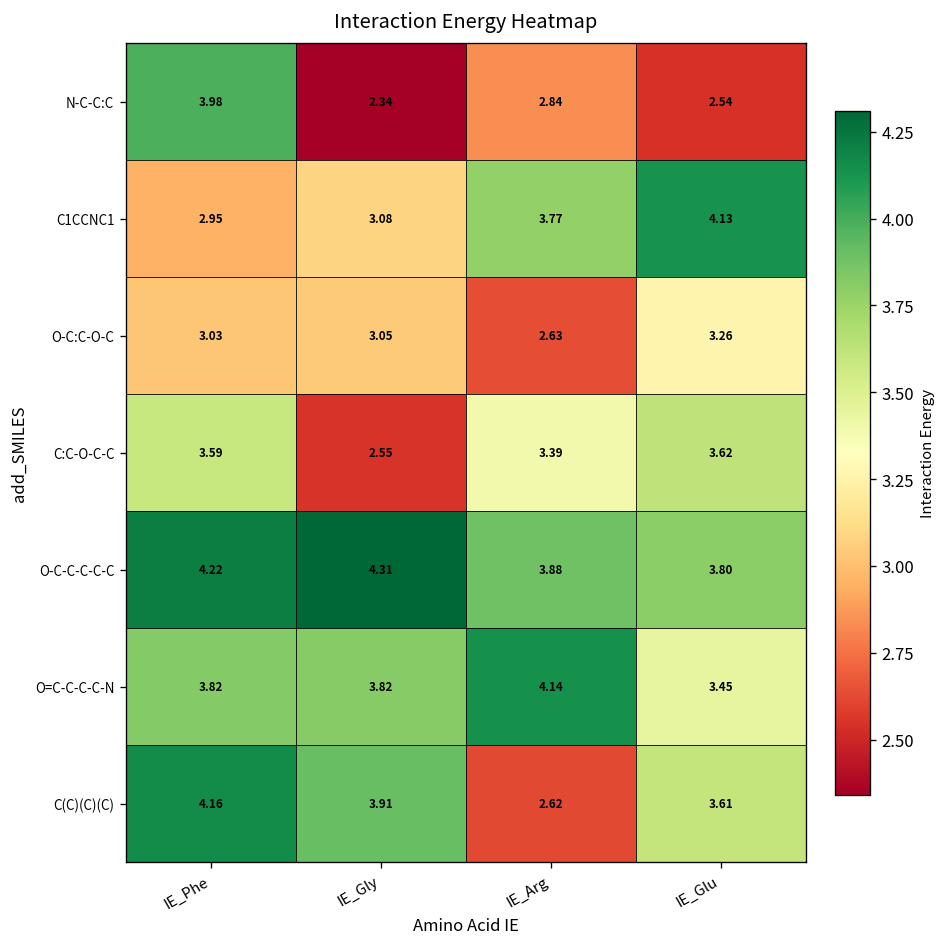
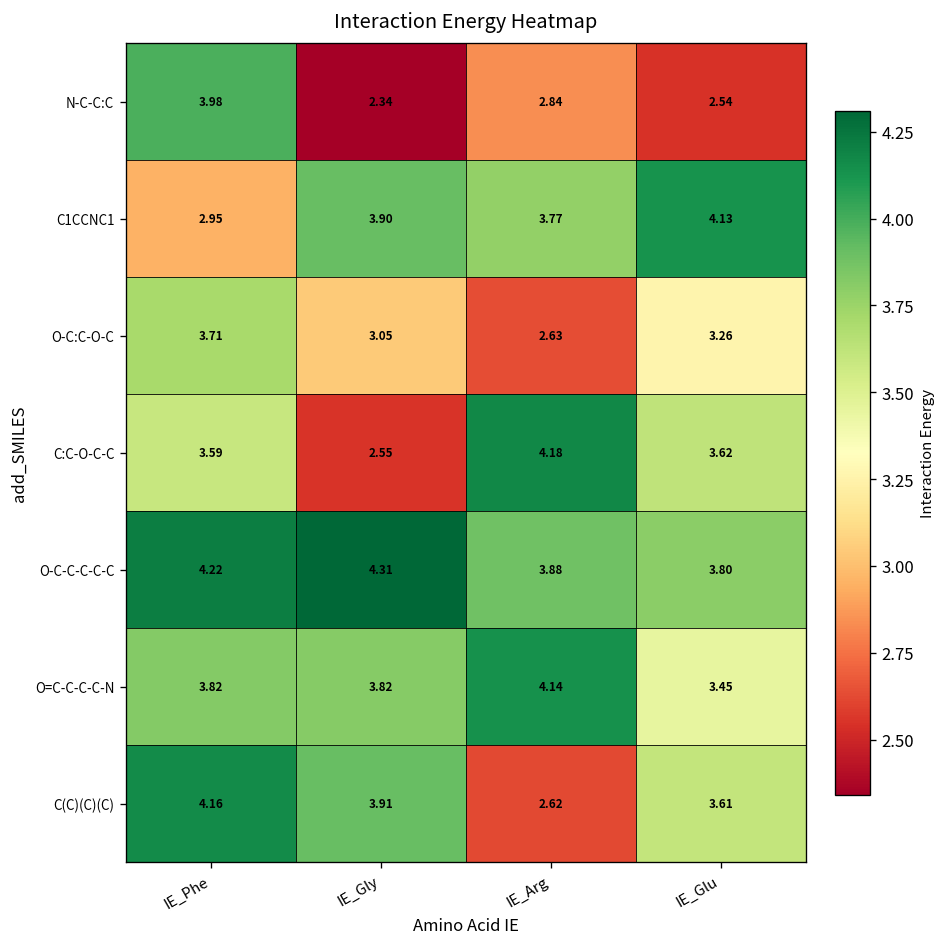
C1CCNC1, IE_Gly: 3.08 -> 3.90
O-C:C-O-C, IE_Phe: 3.03 -> 3.71
C:C-O-C-C, IE_Arg: 3.39 -> 4.18
